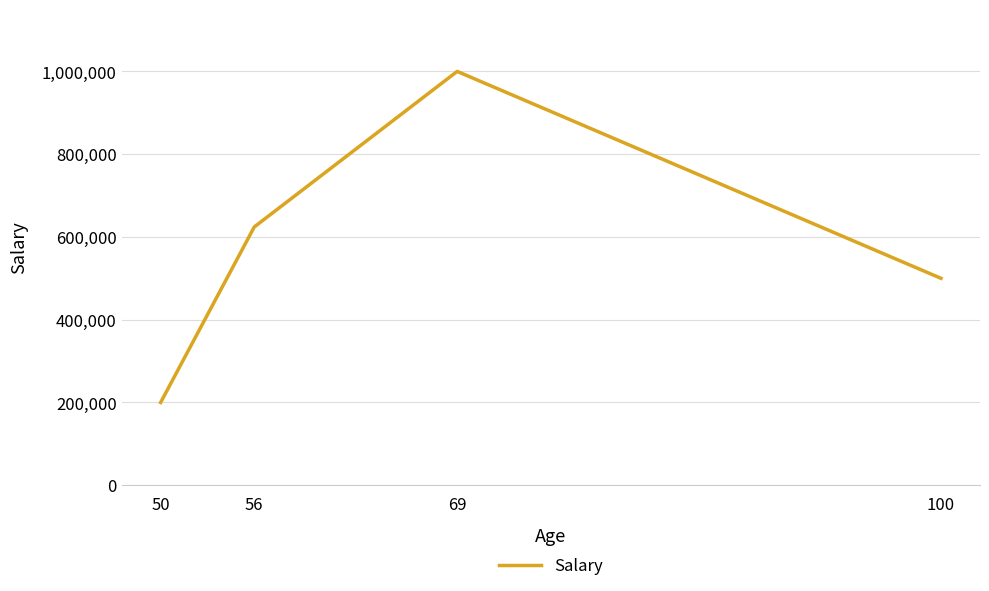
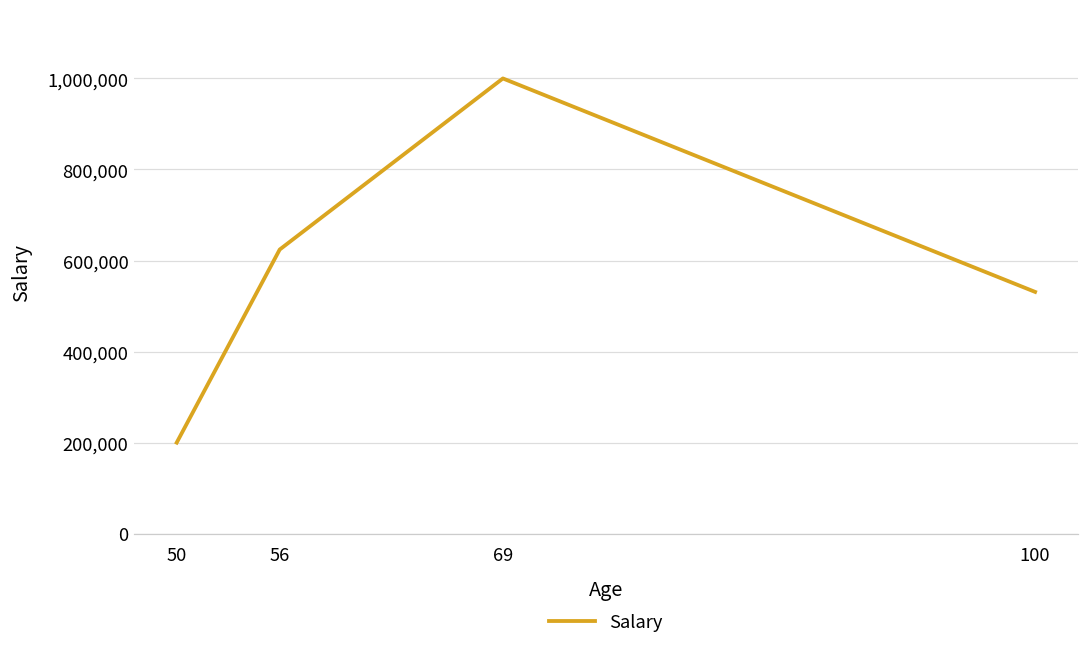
100: 500,000 -> 530,000
